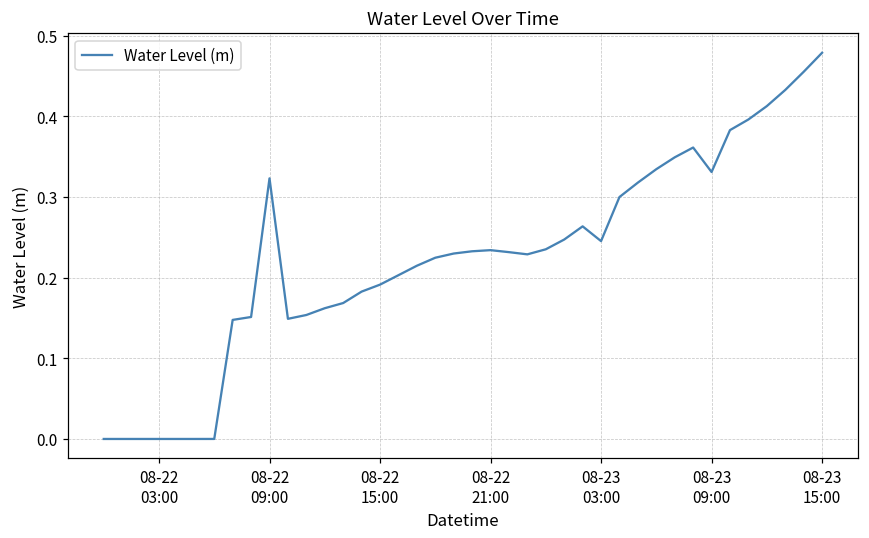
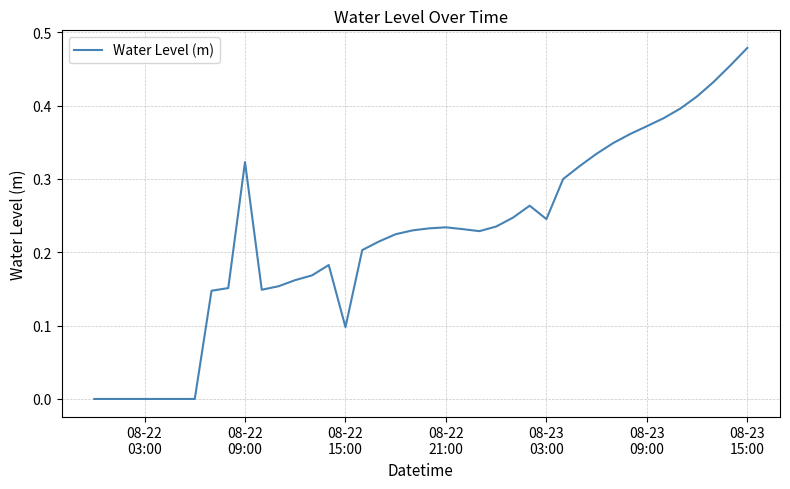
08-22 15:00: 0.19 -> 0.10
08-23 09:00: 0.33 -> 0.37
